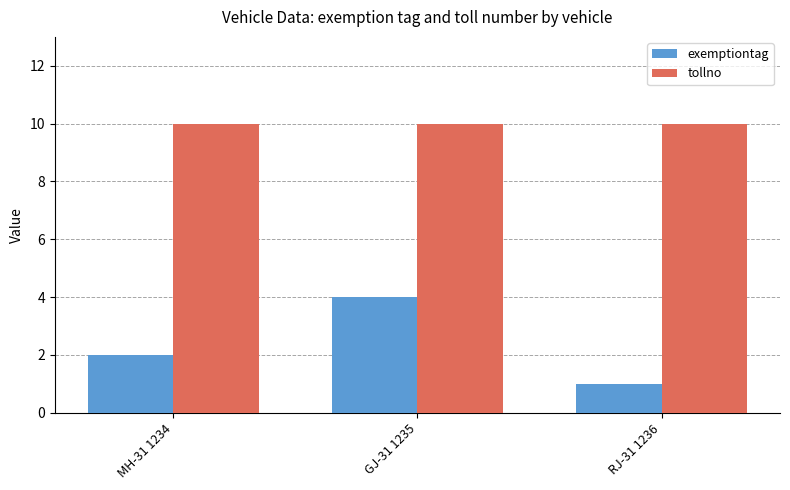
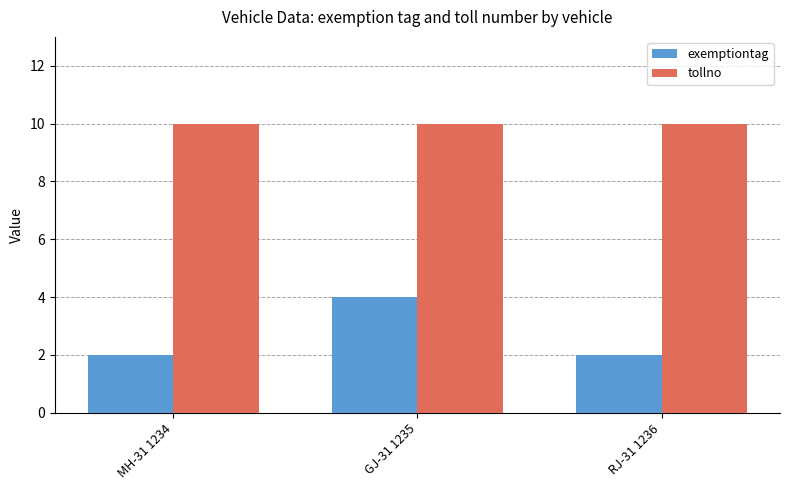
exemptiontag, RJ-31 1236: 1 -> 2
